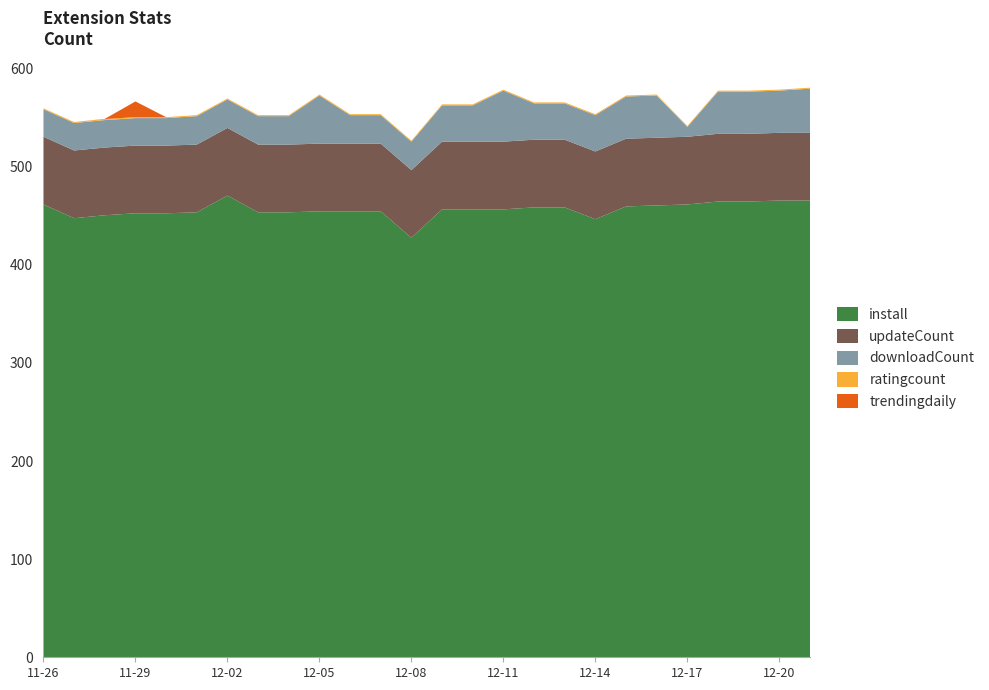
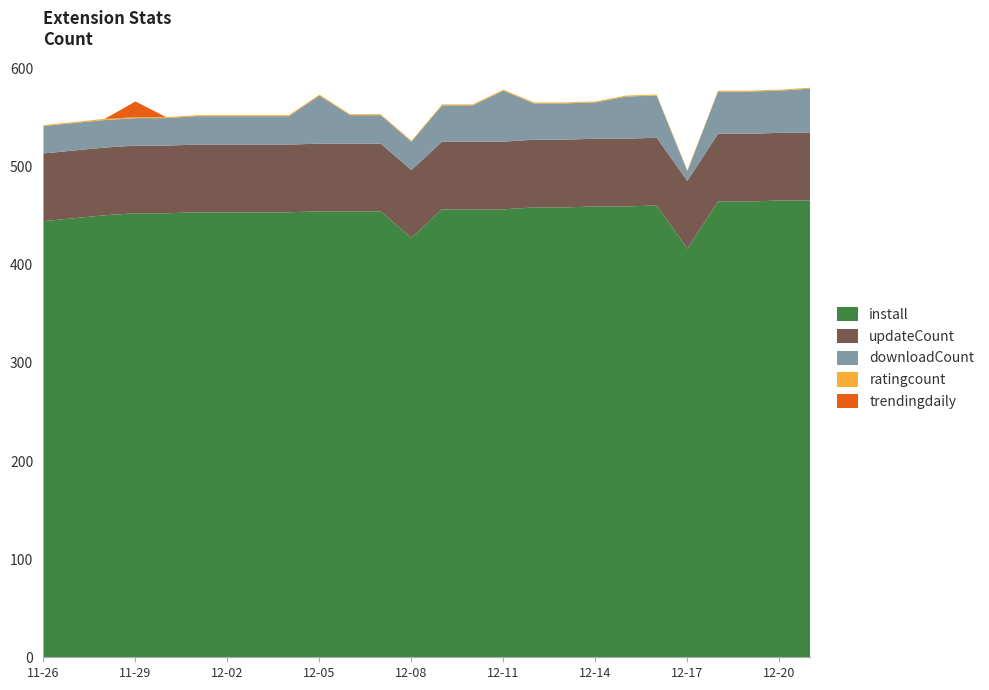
install, 11-26: 460 -> 450
install, 12-02: 470 -> 450
install, 12-14: 450 -> 460
install, 12-17: 460 -> 420
